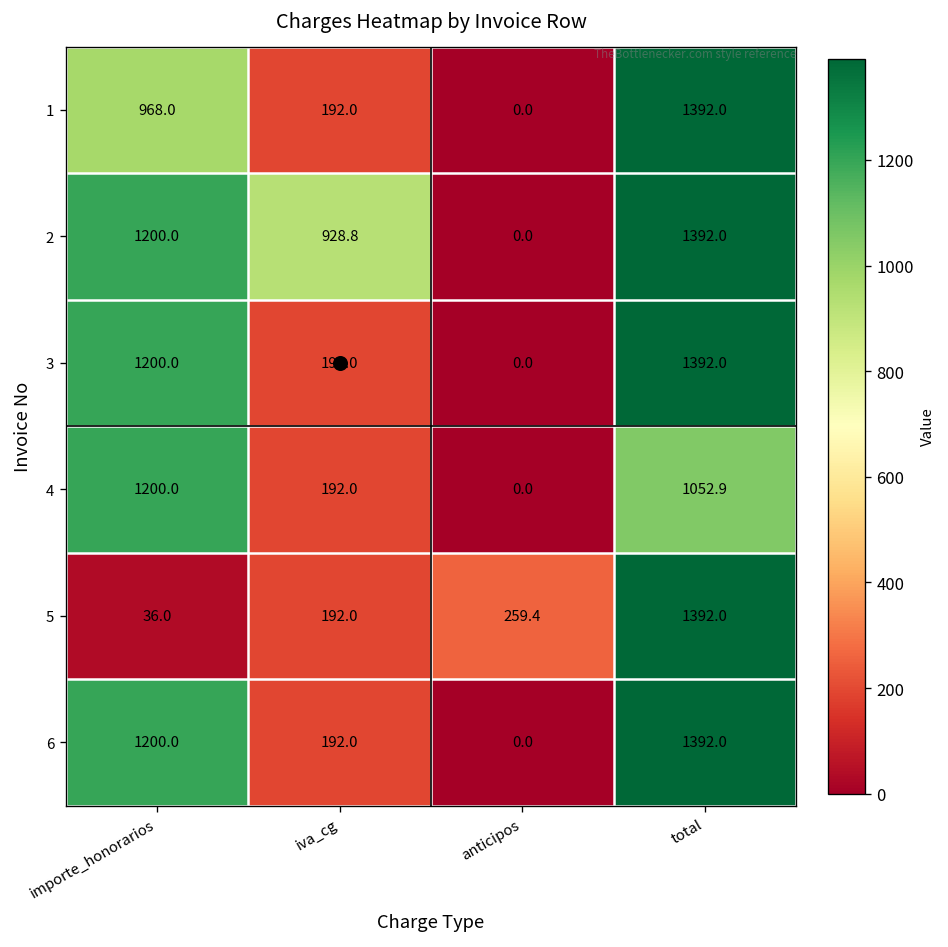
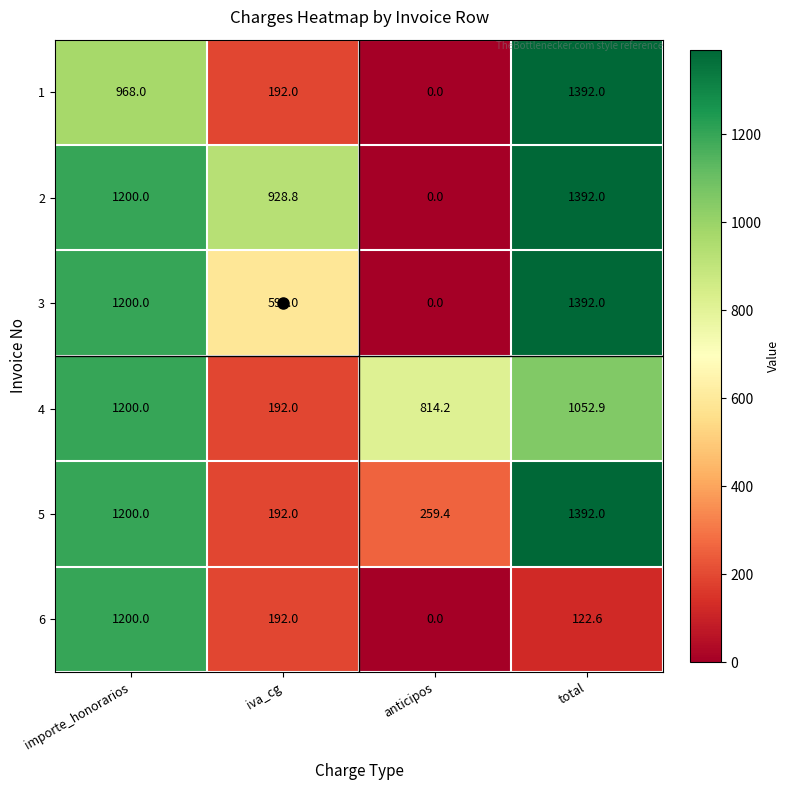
3, iva_cg: 192.0 -> 590.0
4, anticipos: 0.0 -> 814.2
5, importe_honorarios: 36.0 -> 1200.0
6, total: 1392.0 -> 122.6
